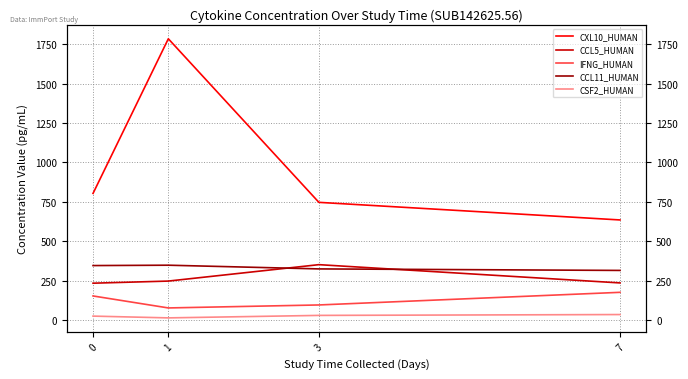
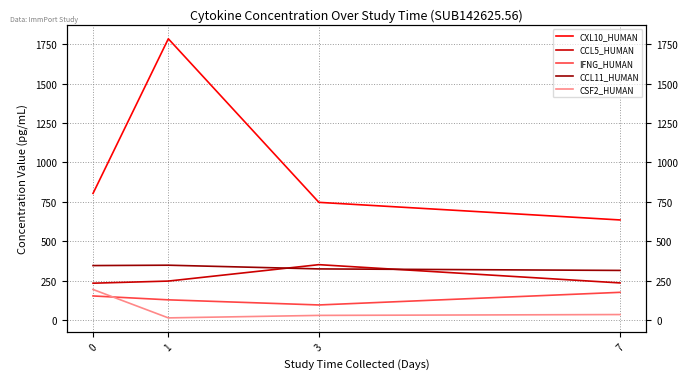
CSF2_HUMAN, 0: 30 -> 190
IFNG_HUMAN, 1: 80 -> 130
